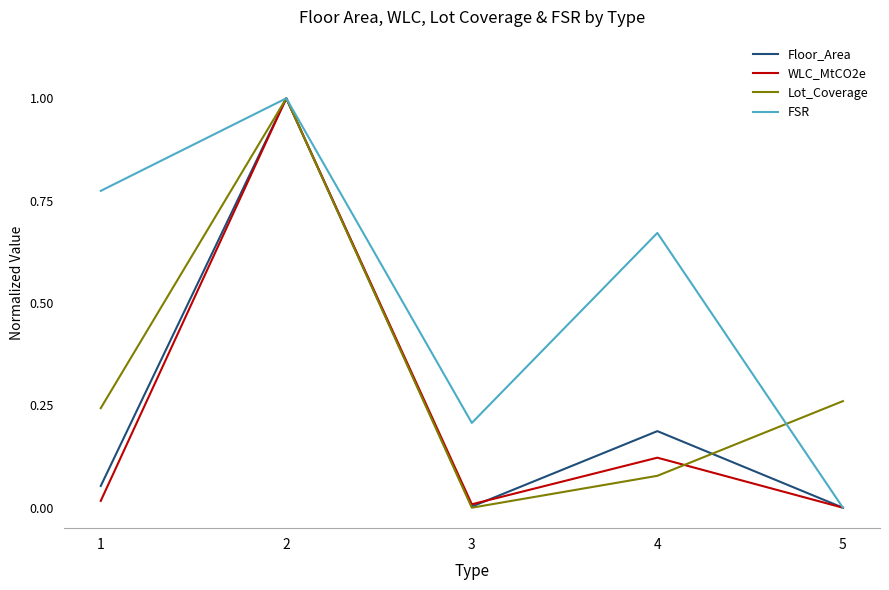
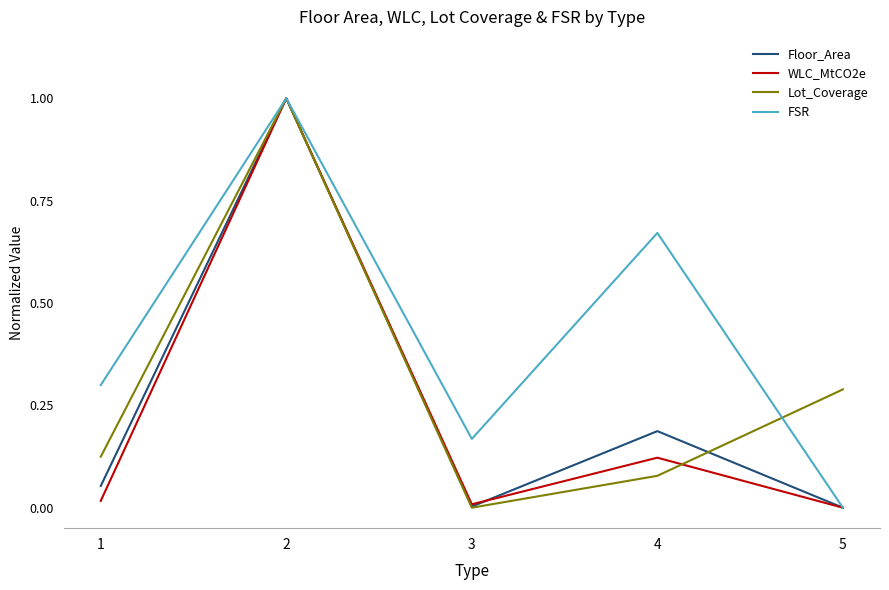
Lot_Coverage, 1: 0.24 -> 0.12
FSR, 1: 0.77 -> 0.30
FSR, 3: 0.21 -> 0.17
Lot_Coverage, 5: 0.26 -> 0.29
